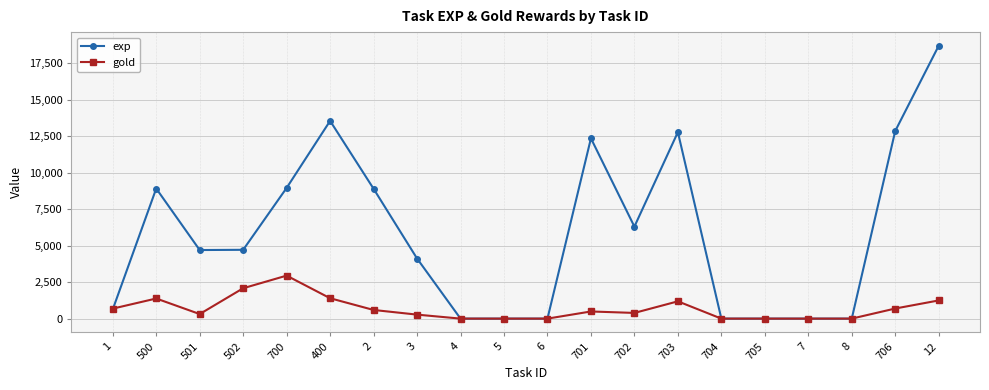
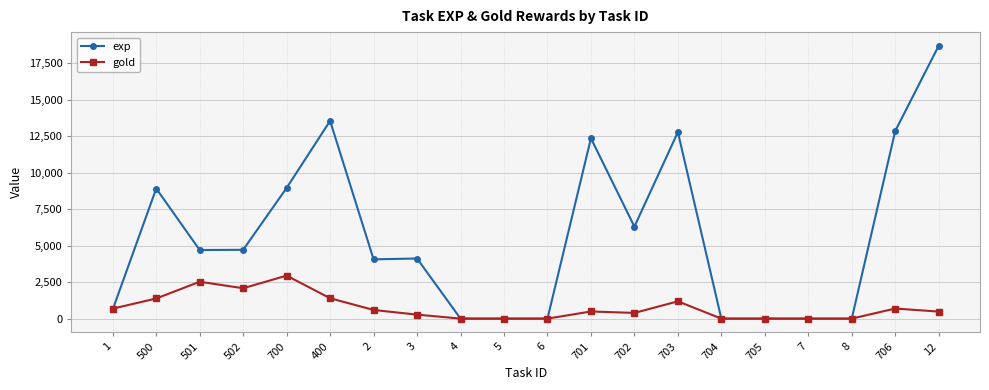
gold, 501: 300 -> 2,500
exp, 2: 8,900 -> 4,100
gold, 12: 1,200 -> 500
